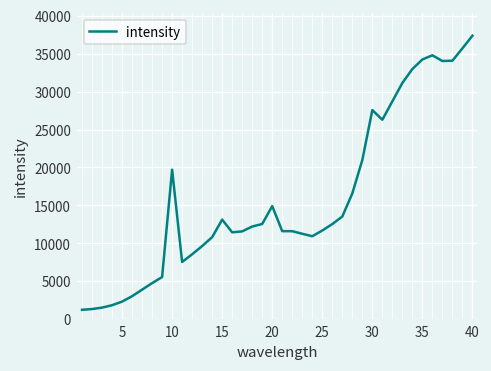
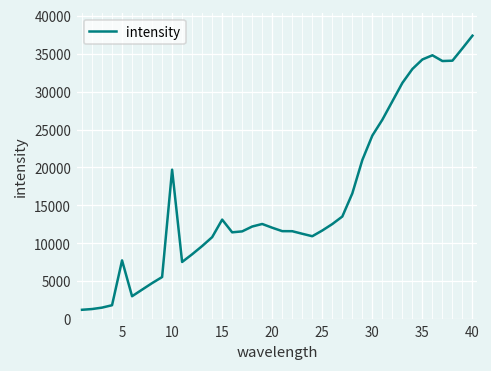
5: 2000 -> 8000
20: 15000 -> 12000
30: 28000 -> 24000
